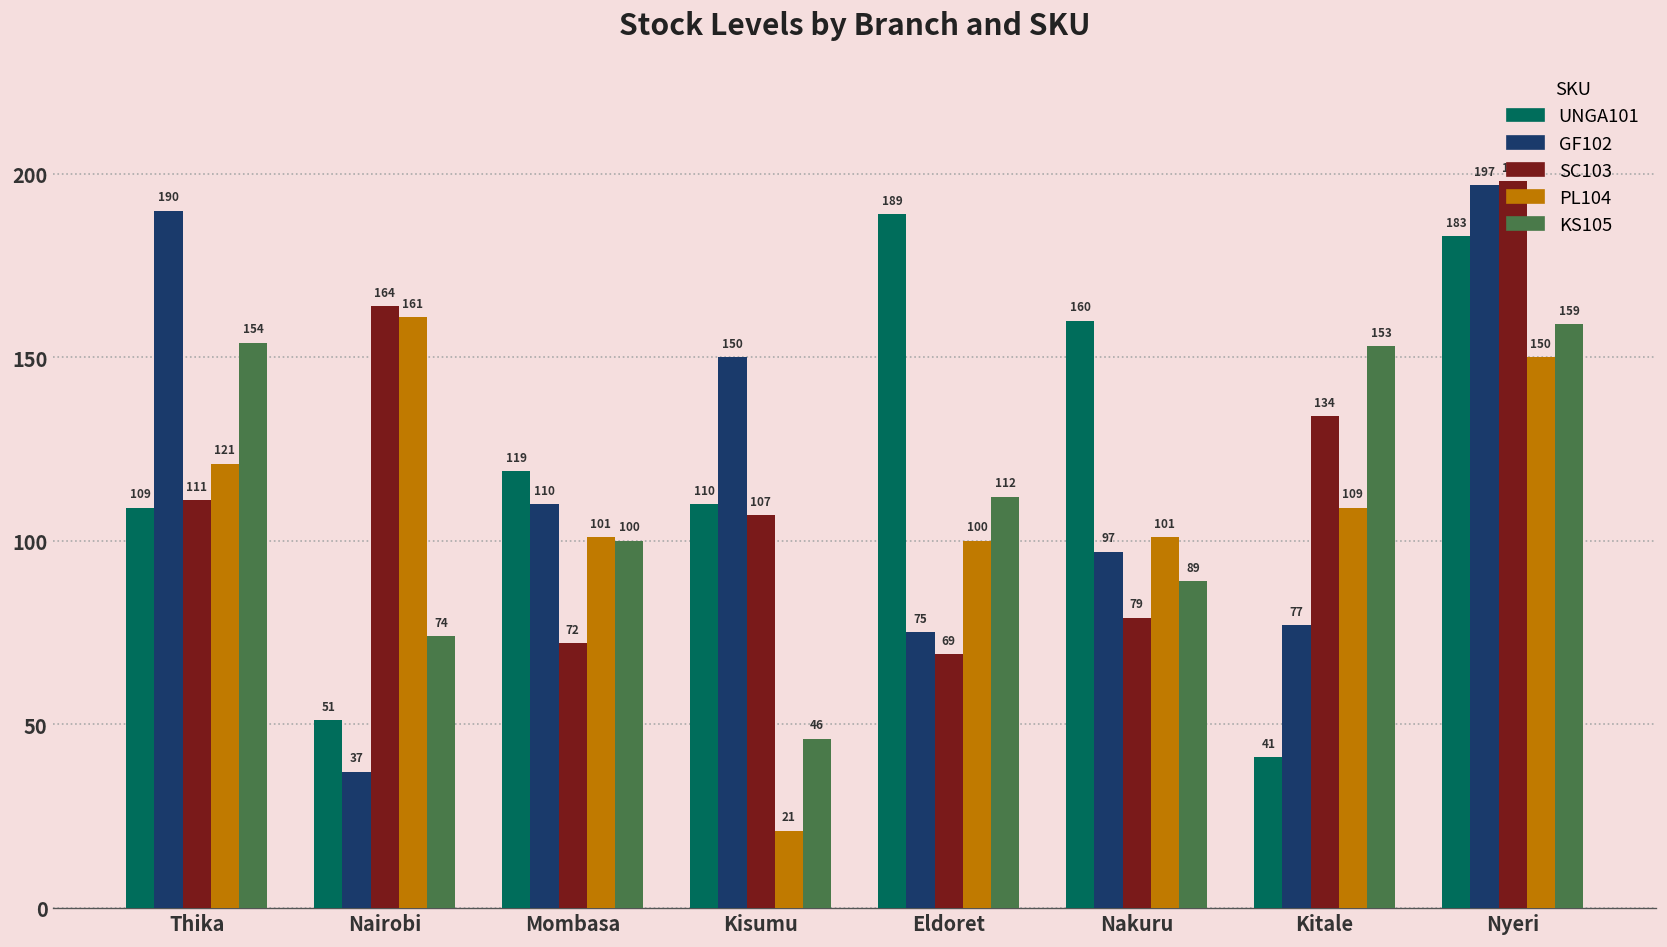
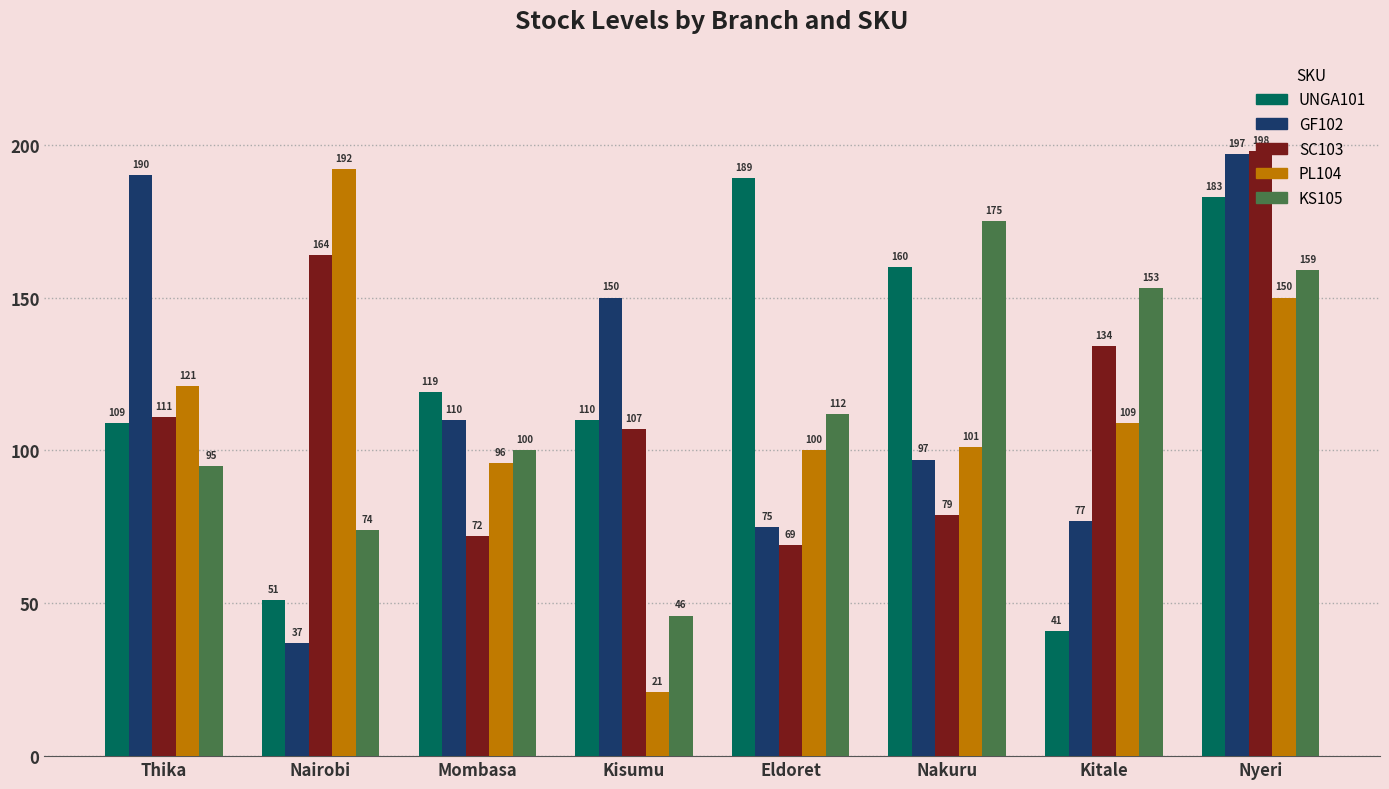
KS105, Thika: 154 -> 95
PL104, Nairobi: 161 -> 192
PL104, Mombasa: 101 -> 96
KS105, Nakuru: 89 -> 175
